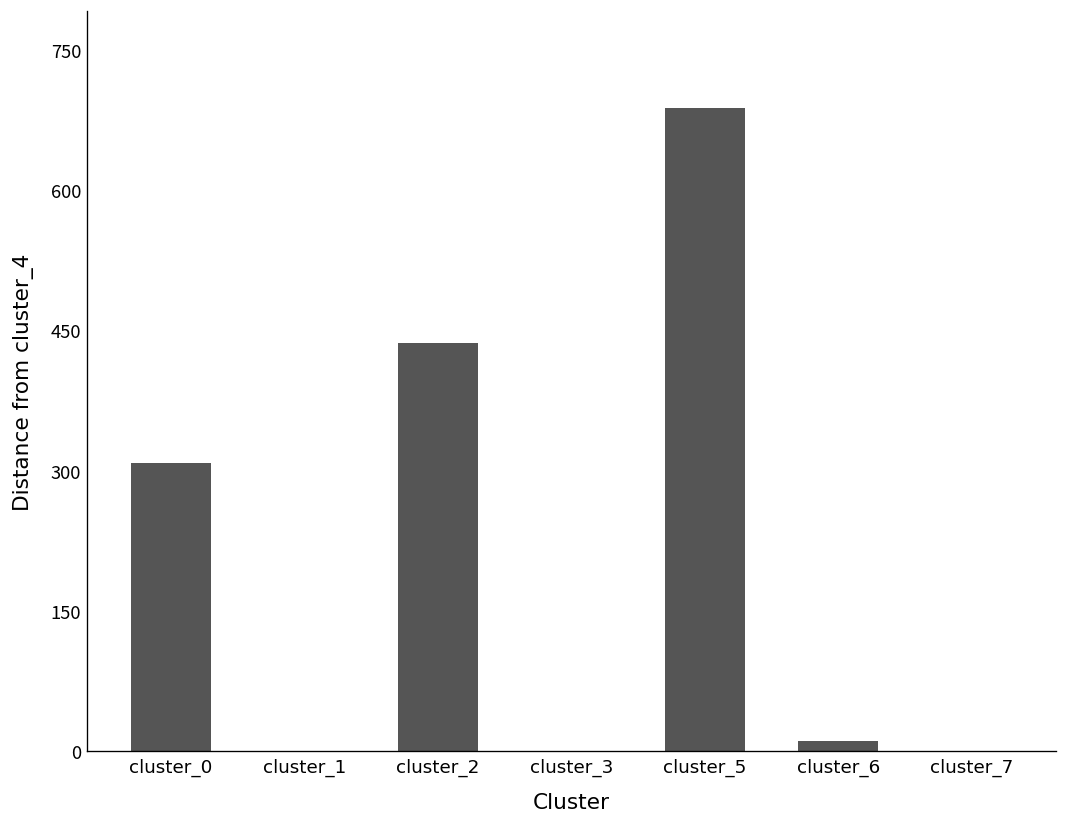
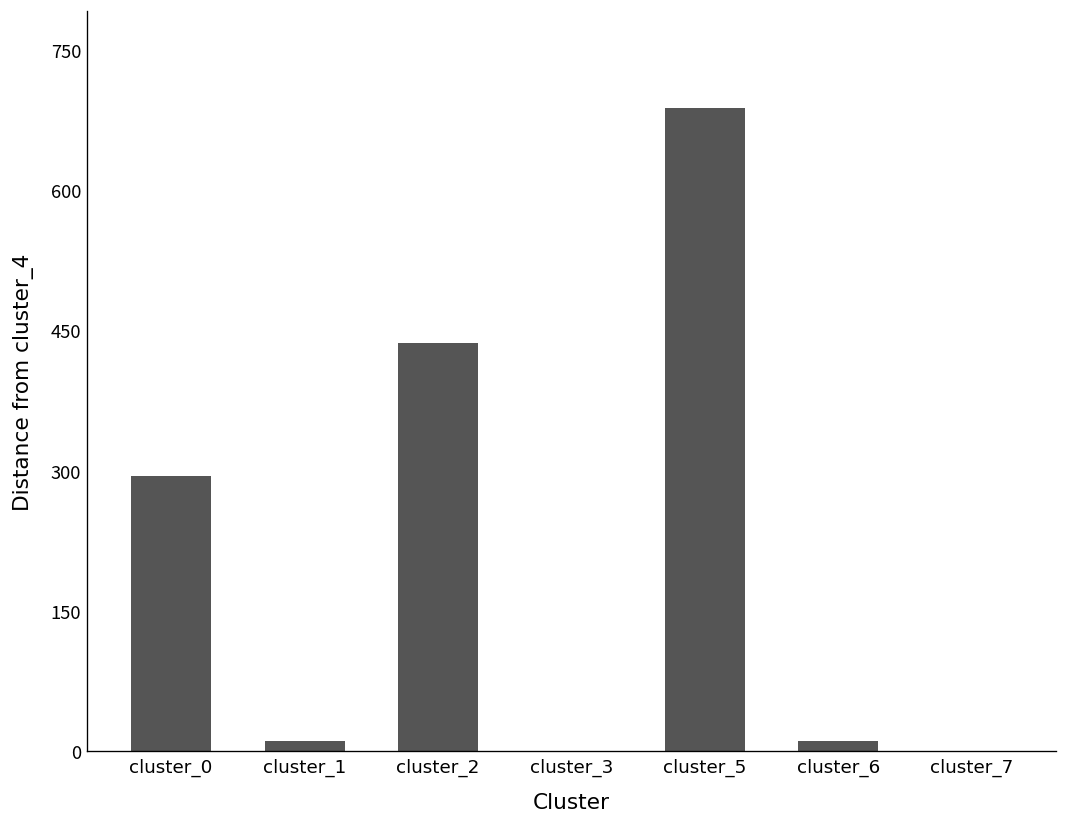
cluster_0: 310 -> 290
cluster_1: 0 -> 10
